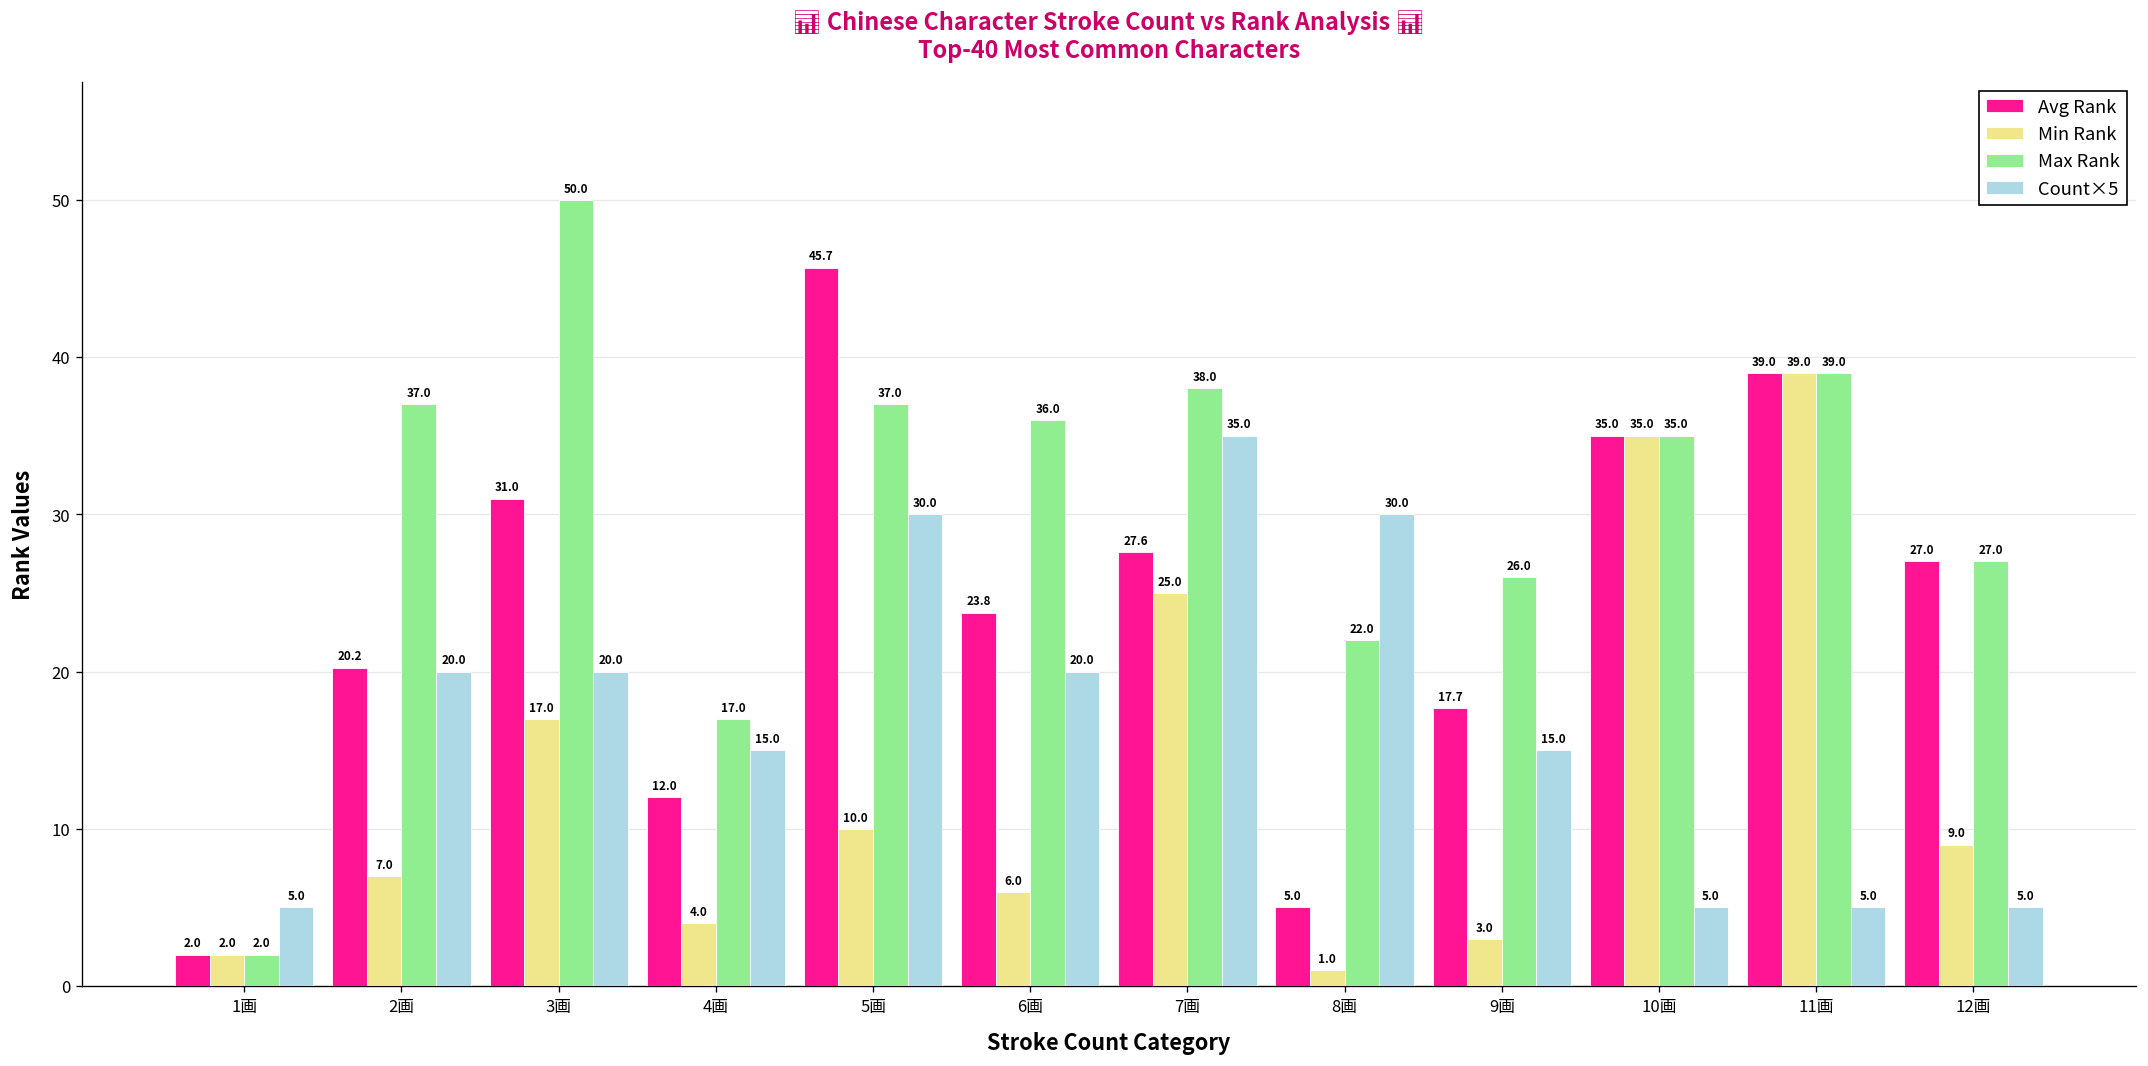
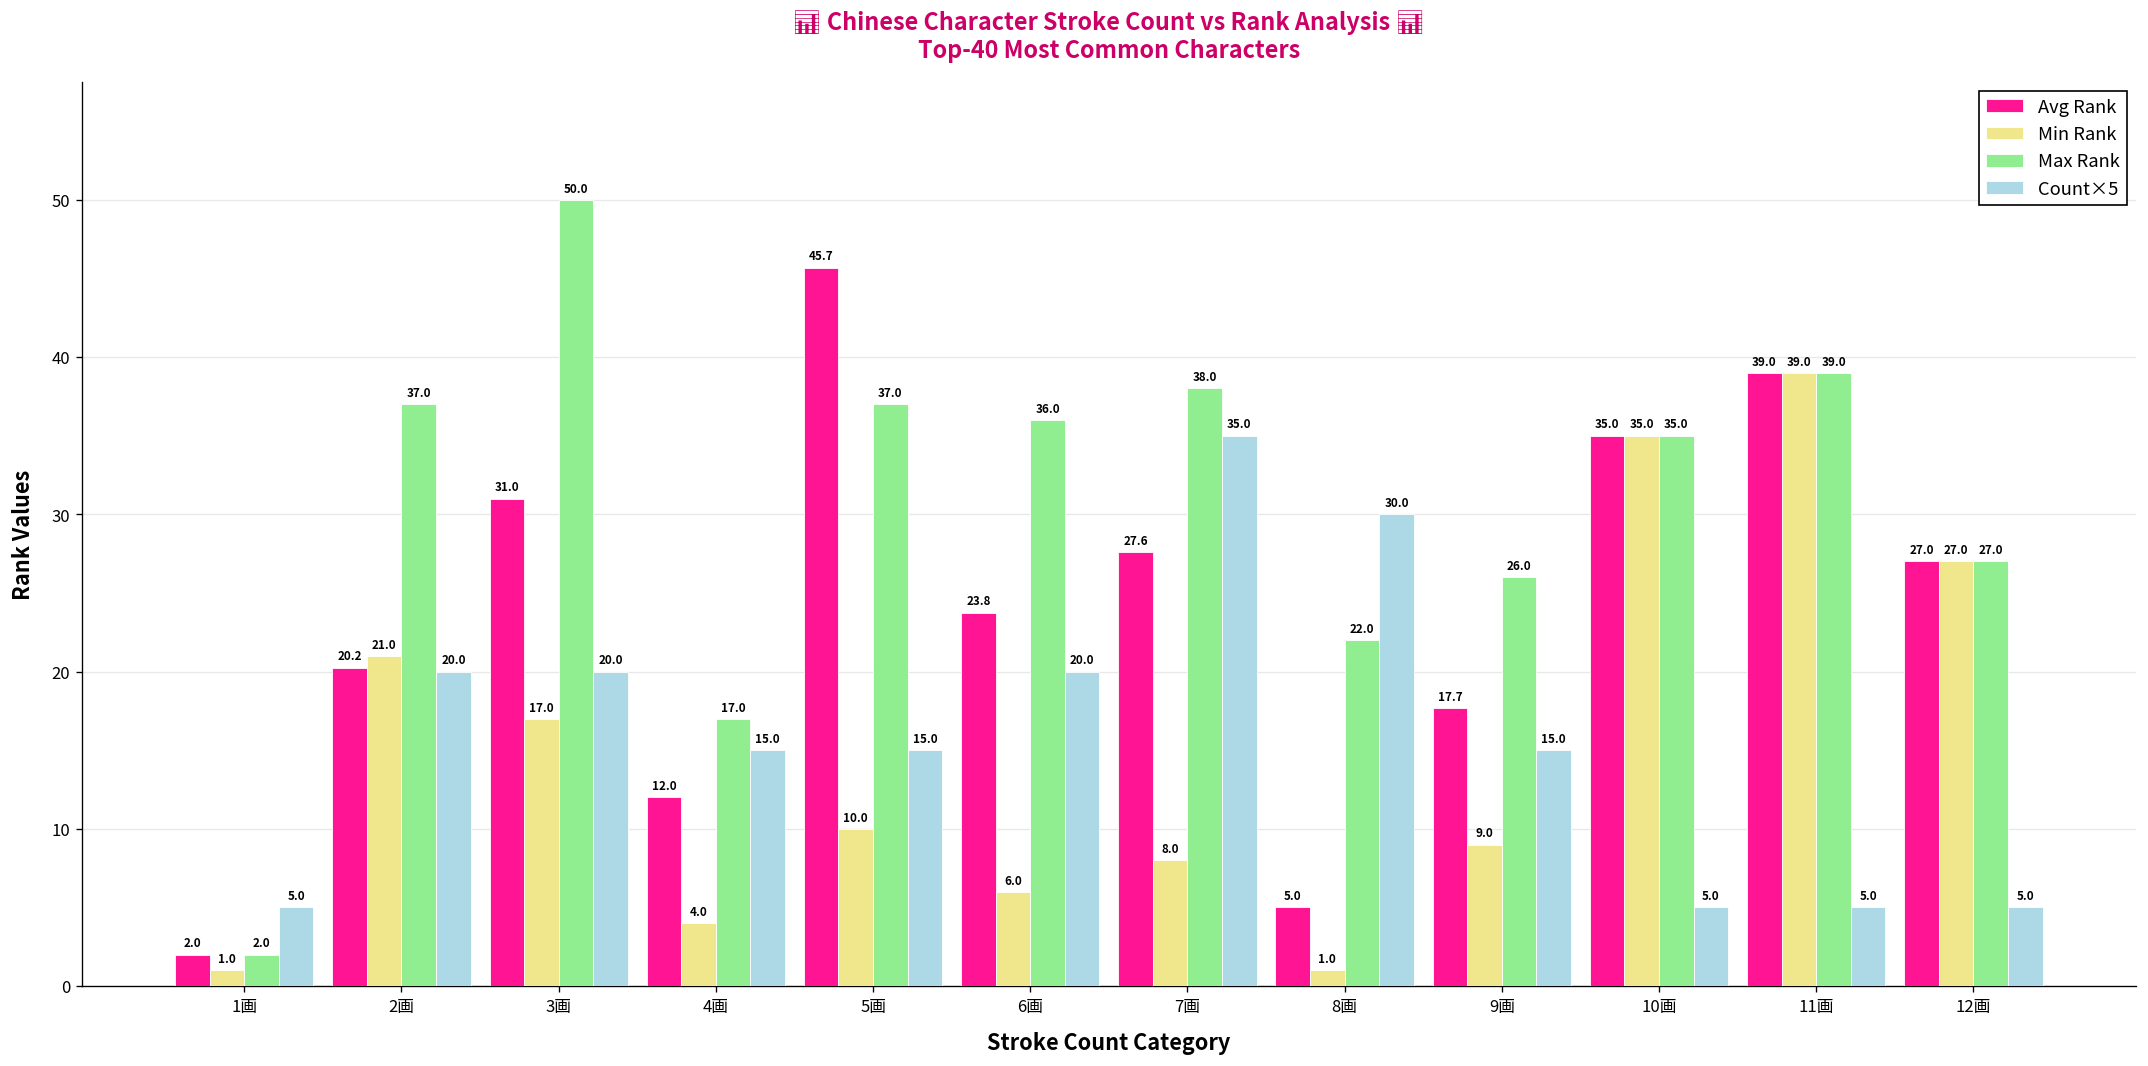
Min Rank, 1画: 2.0 -> 1.0
Min Rank, 2画: 7.0 -> 21.0
Count×5, 5画: 30.0 -> 15.0
Min Rank, 7画: 25.0 -> 8.0
Min Rank, 9画: 3.0 -> 9.0
Min Rank, 12画: 9.0 -> 27.0
